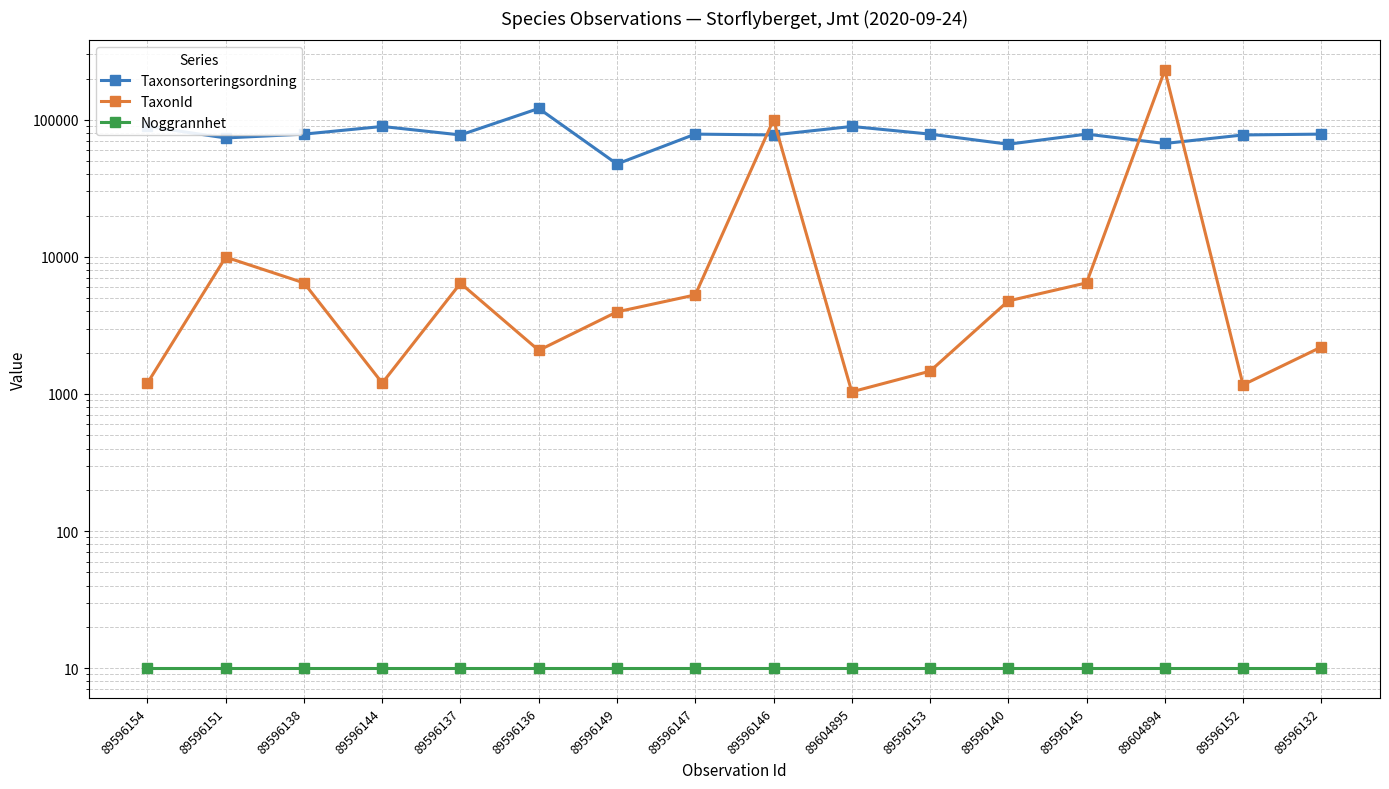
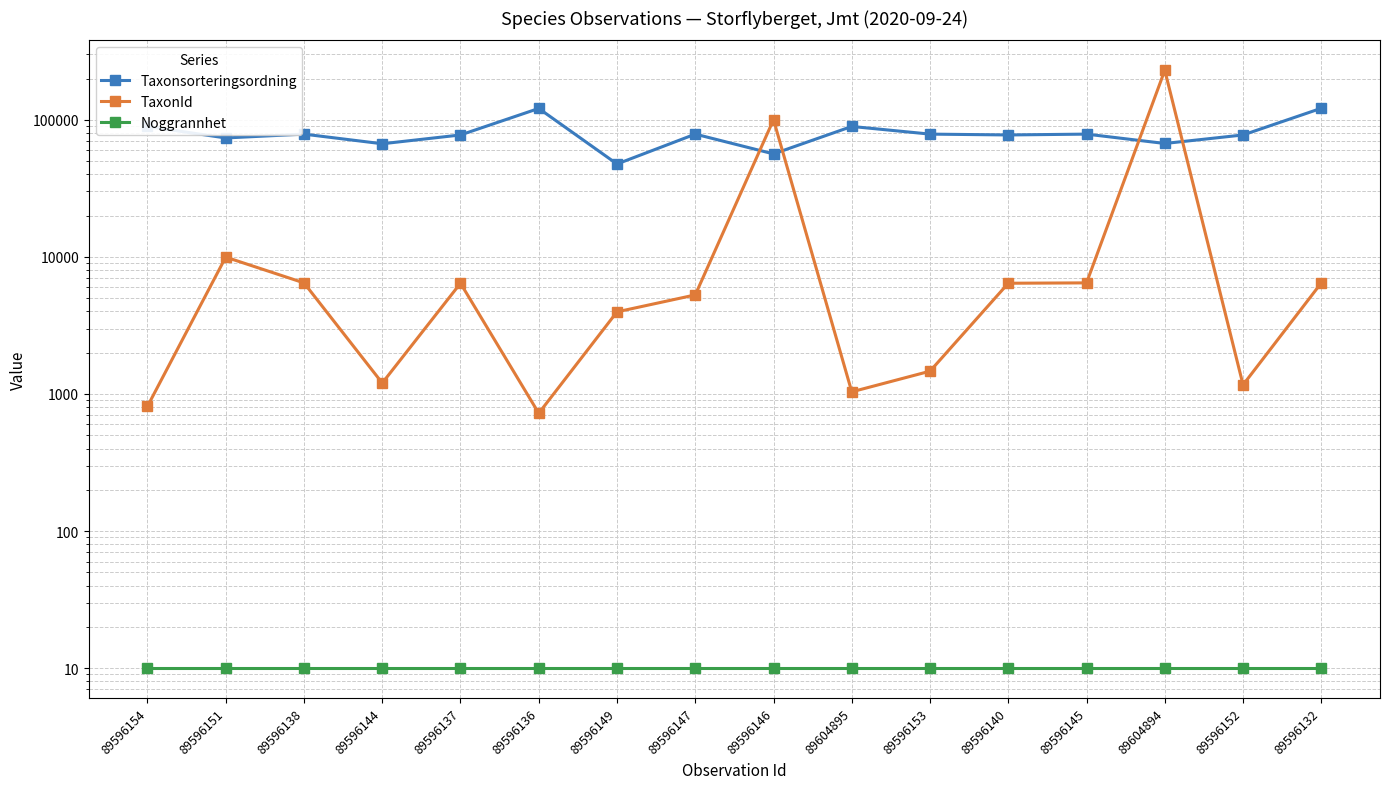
TaxonId, 89596154: 1200 -> 800
Taxonsorteringsordning, 89596144: 90000 -> 70000
TaxonId, 89596136: 2100 -> 700
Taxonsorteringsordning, 89596146: 80000 -> 56000
Taxonsorteringsordning, 89596140: 70000 -> 80000
TaxonId, 89596140: 4800 -> 6000
Taxonsorteringsordning, 89596132: 80000 -> 120000
TaxonId, 89596132: 2200 -> 6000
